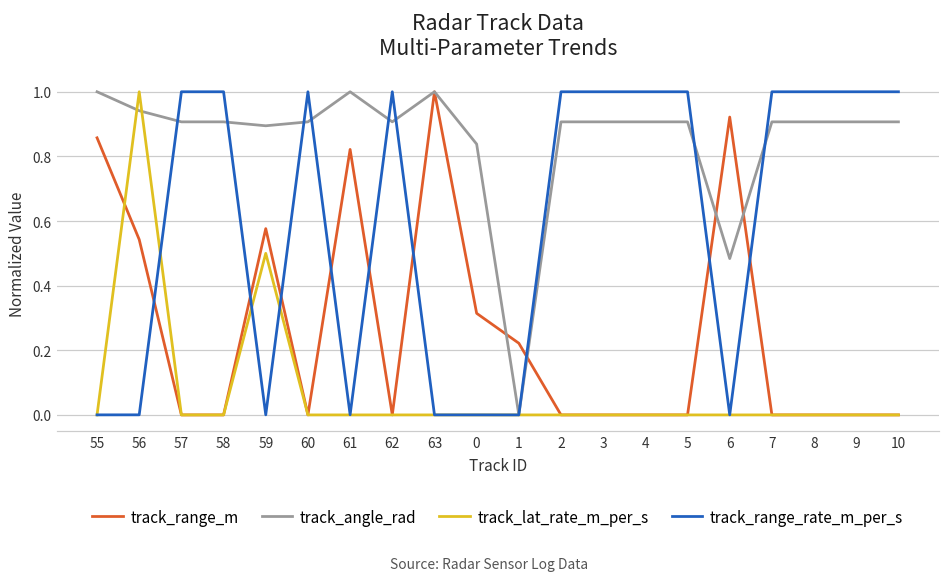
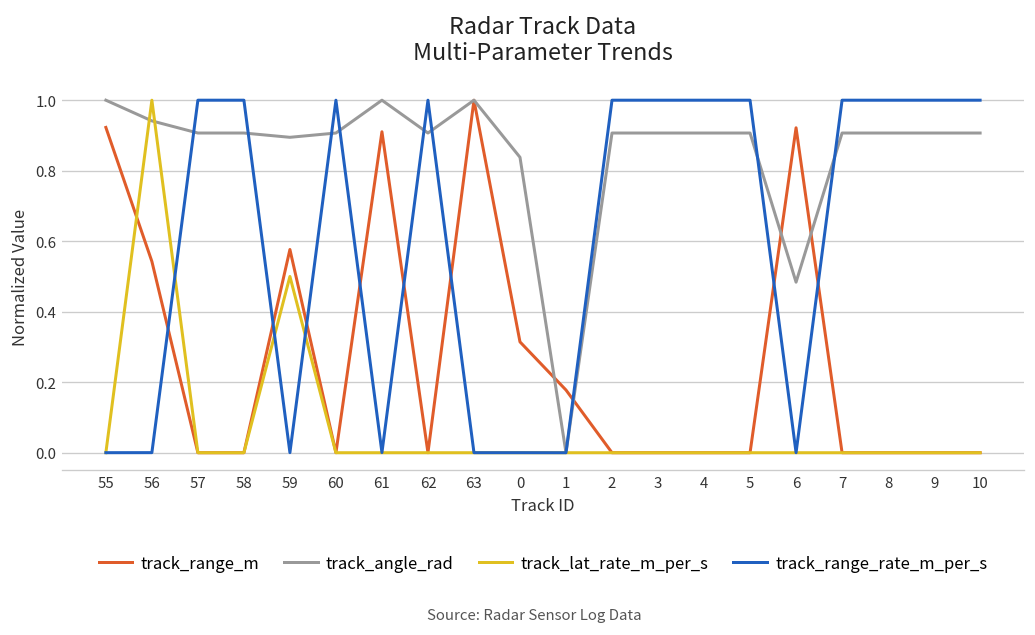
track_range_m, 55: 0.86 -> 0.92
track_range_m, 61: 0.82 -> 0.91
track_range_m, 1: 0.22 -> 0.18
